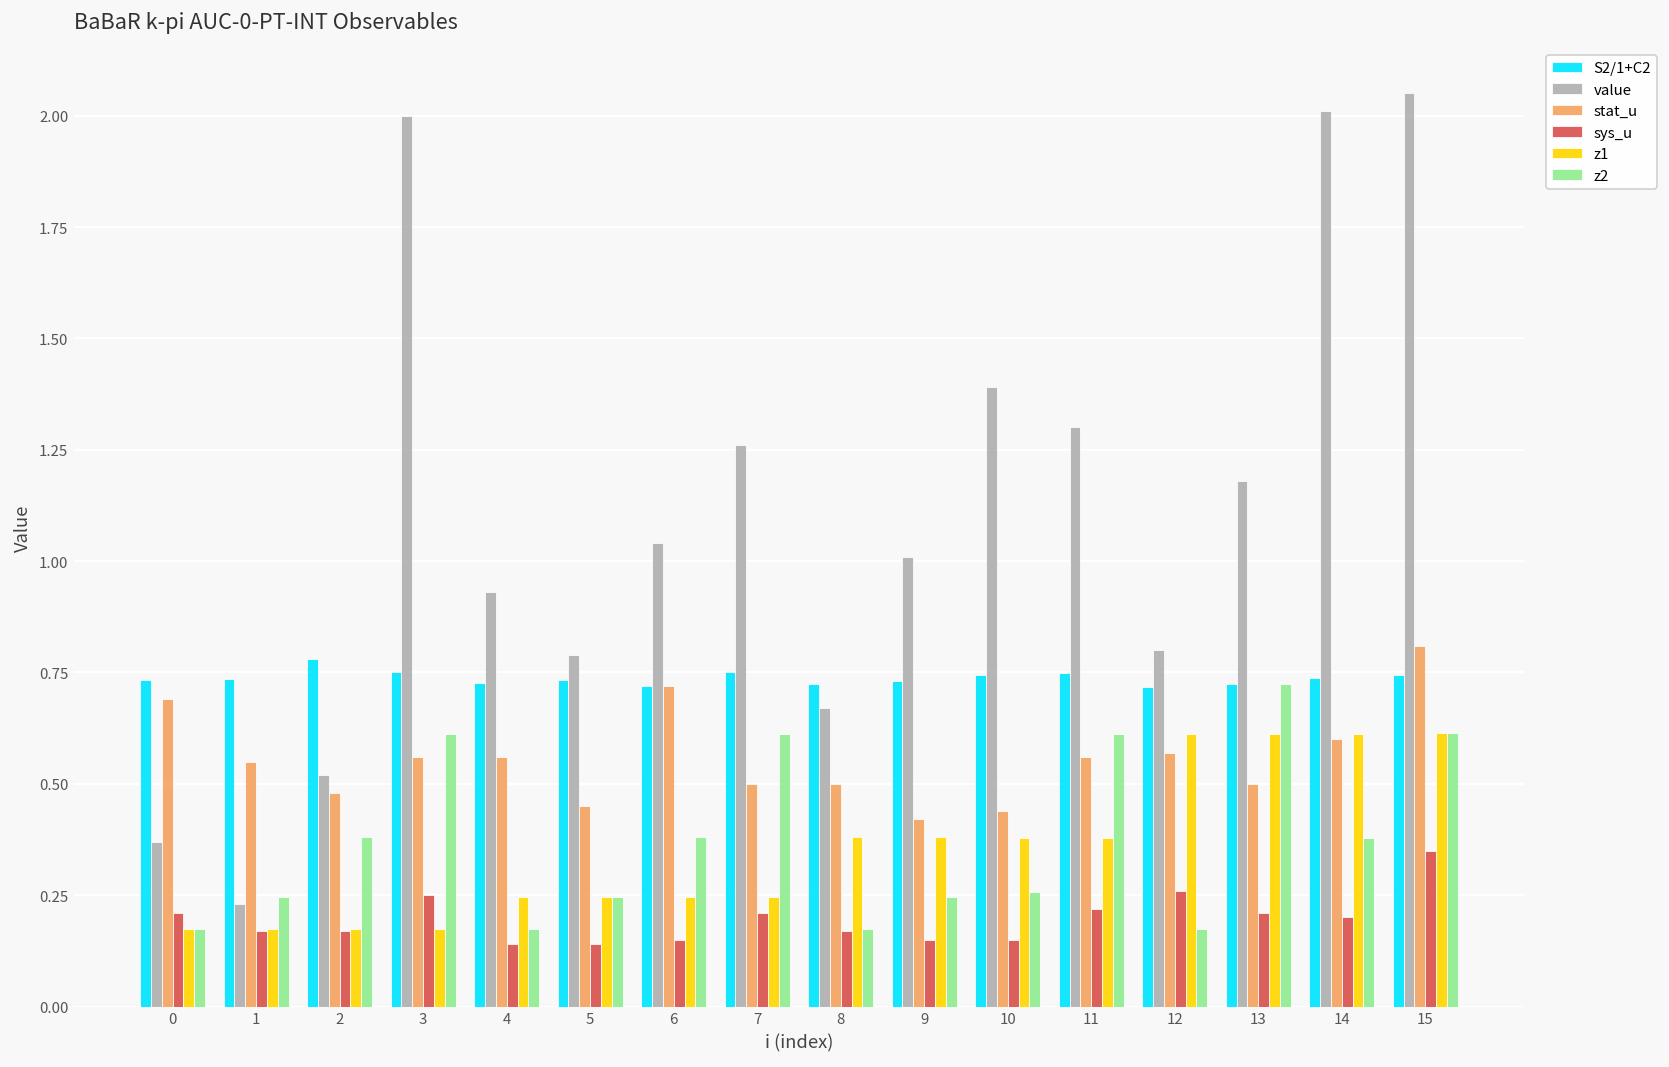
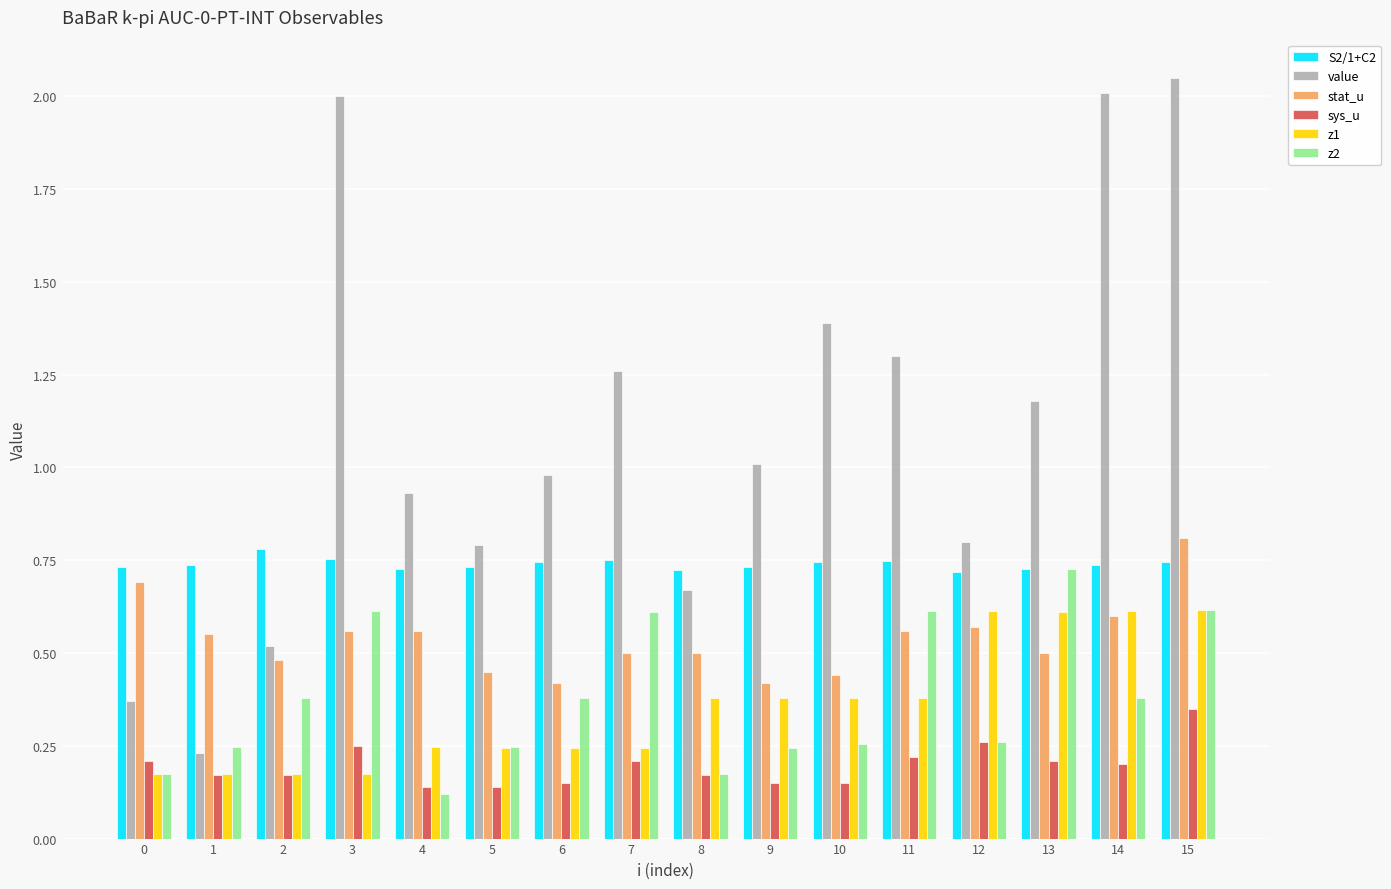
z2, 4: 0.17 -> 0.12
S2/1+C2, 6: 0.72 -> 0.75
value, 6: 1.04 -> 0.98
stat_u, 6: 0.72 -> 0.42
z2, 12: 0.17 -> 0.26
